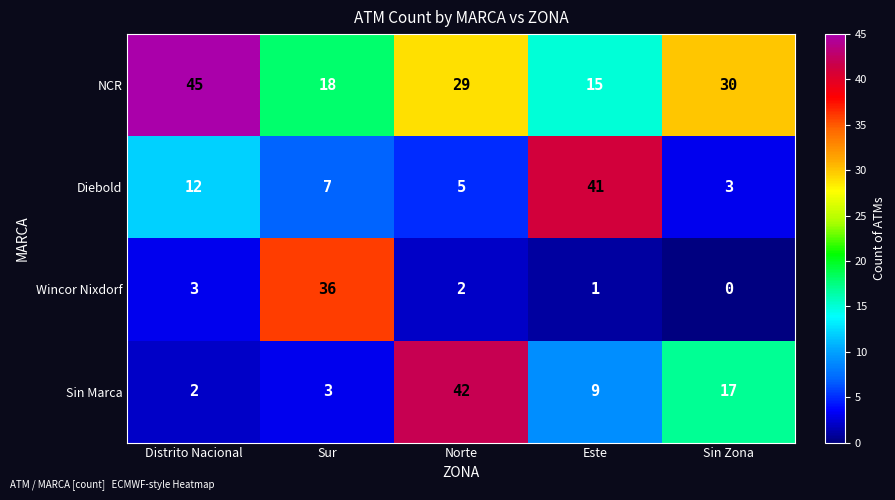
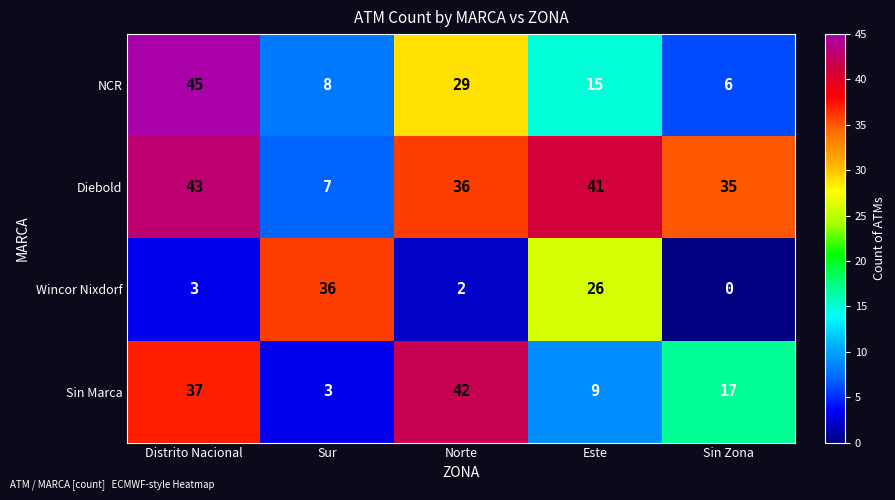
NCR, Sur: 18 -> 8
NCR, Sin Zona: 30 -> 6
Diebold, Distrito Nacional: 12 -> 43
Diebold, Norte: 5 -> 36
Diebold, Sin Zona: 3 -> 35
Wincor Nixdorf, Este: 1 -> 26
Sin Marca, Distrito Nacional: 2 -> 37
